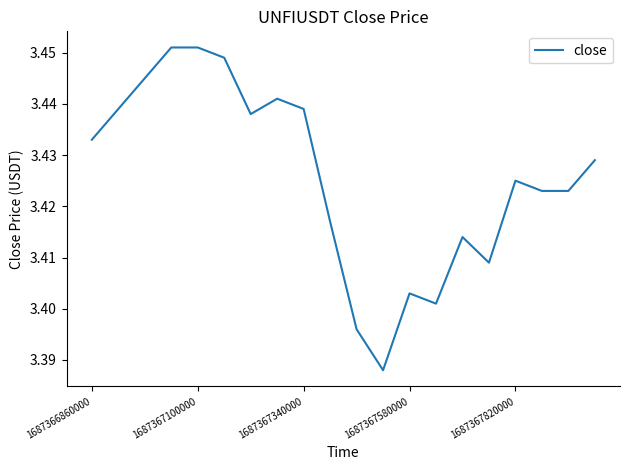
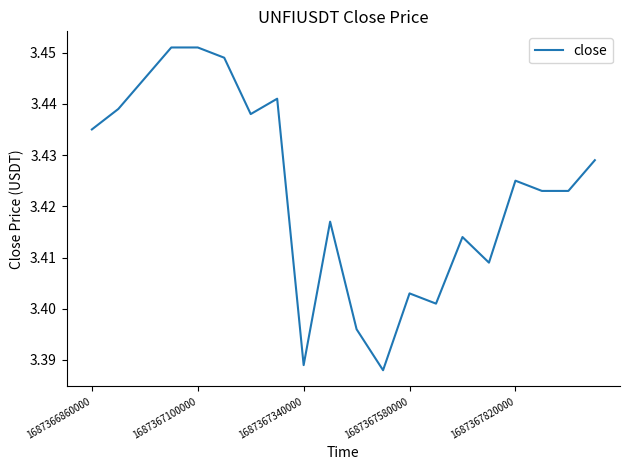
1687366860000: 3.433 -> 3.435
1687367340000: 3.439 -> 3.389
